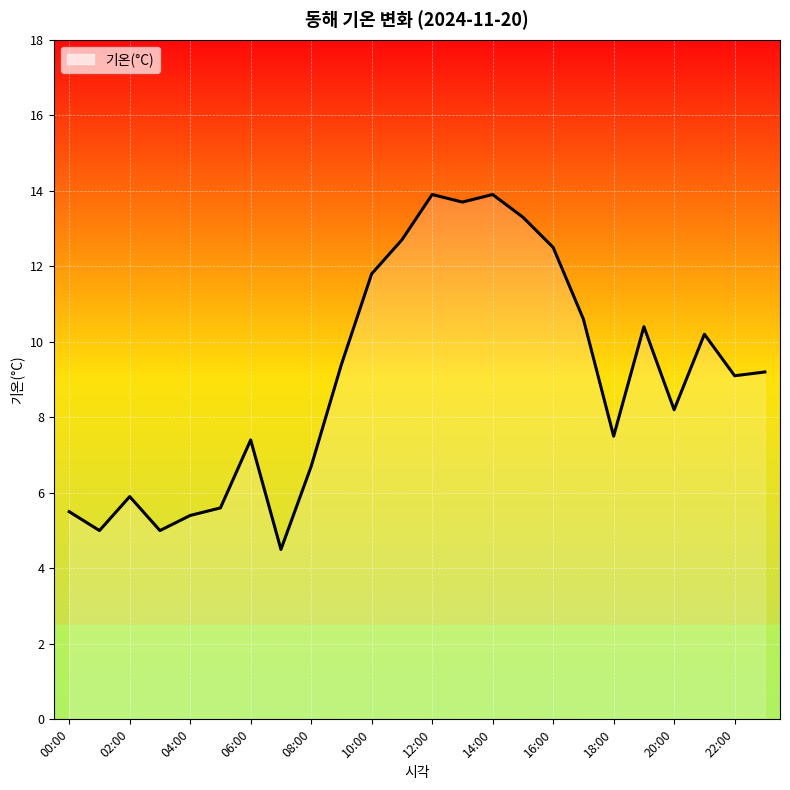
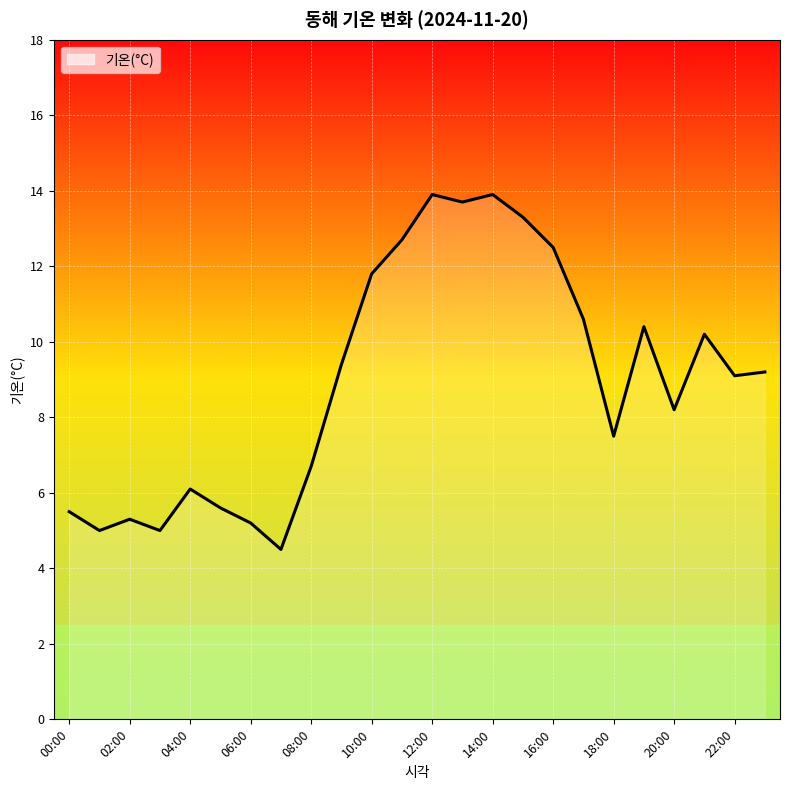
02:00: 5.9 -> 5.3
04:00: 5.4 -> 6.1
06:00: 7.4 -> 5.2
